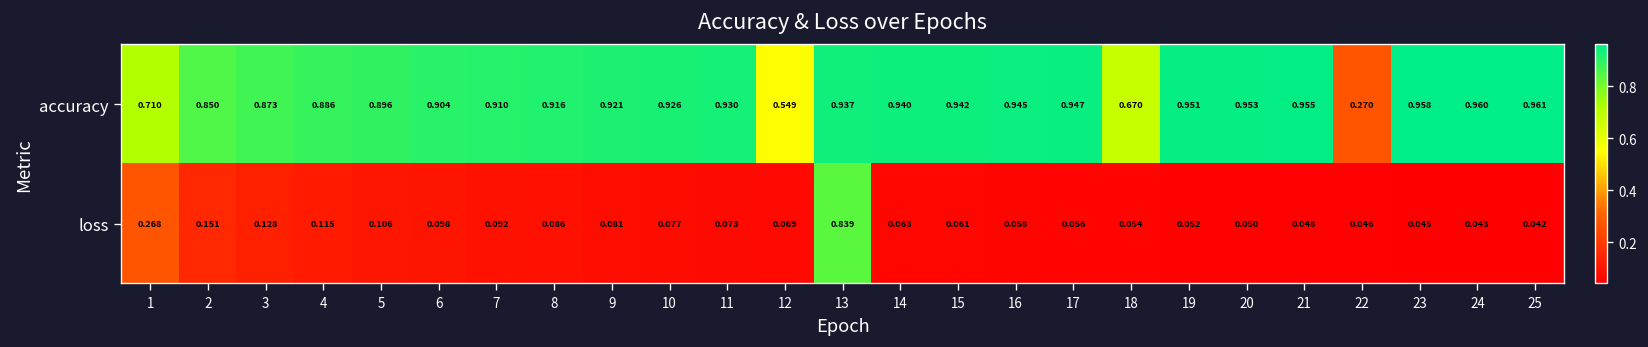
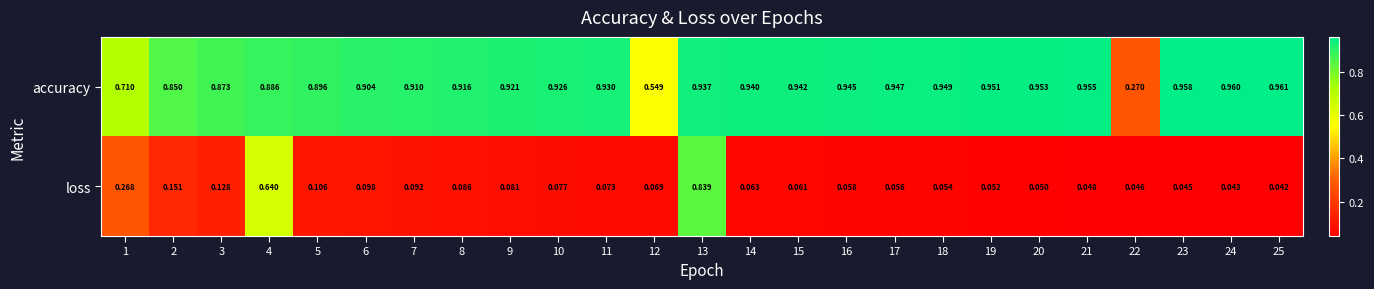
accuracy, 18: 0.670 -> 0.949
loss, 4: 0.115 -> 0.640
